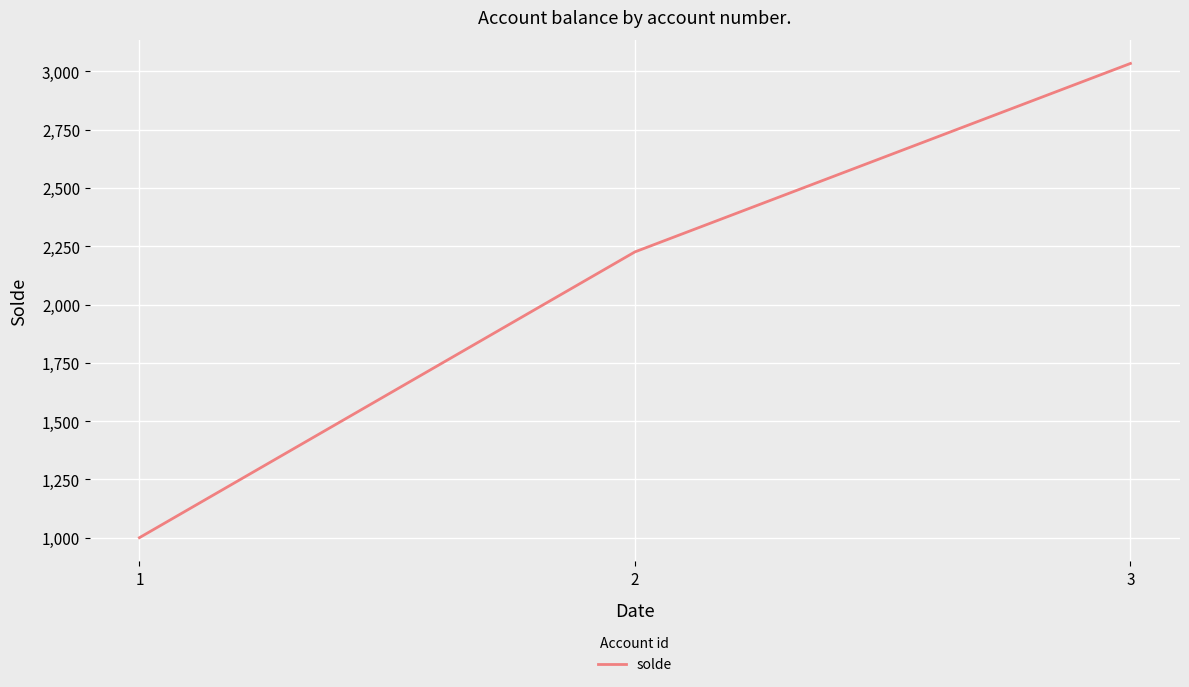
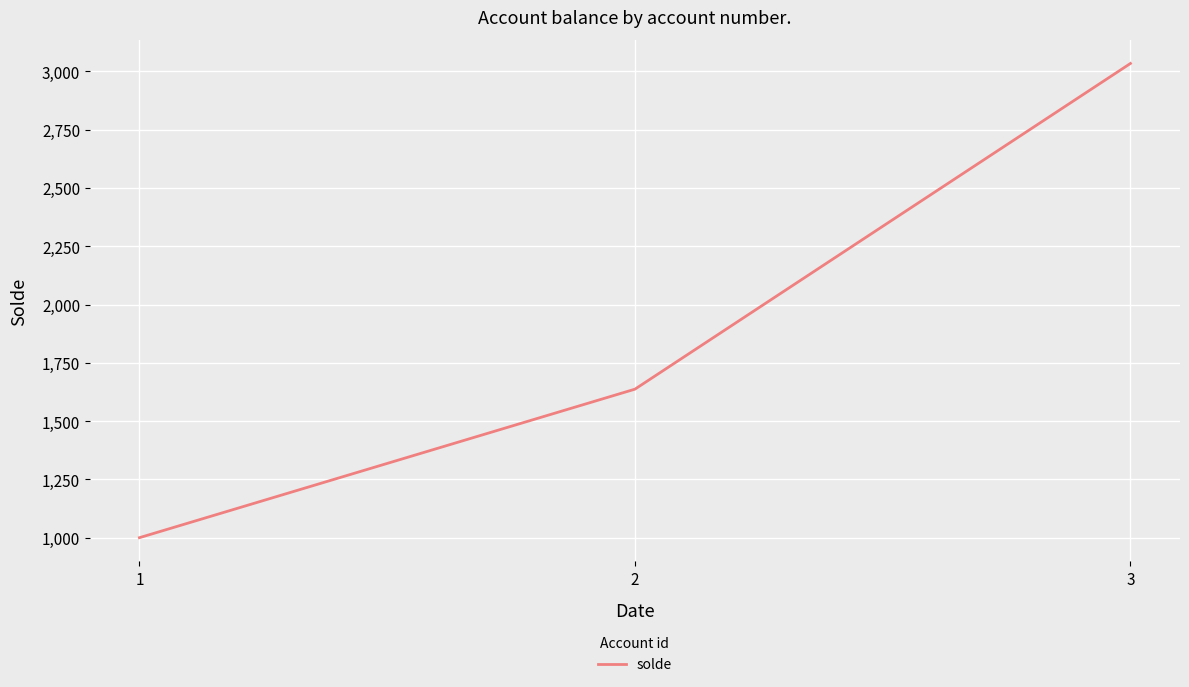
2: 2,230 -> 1,640
